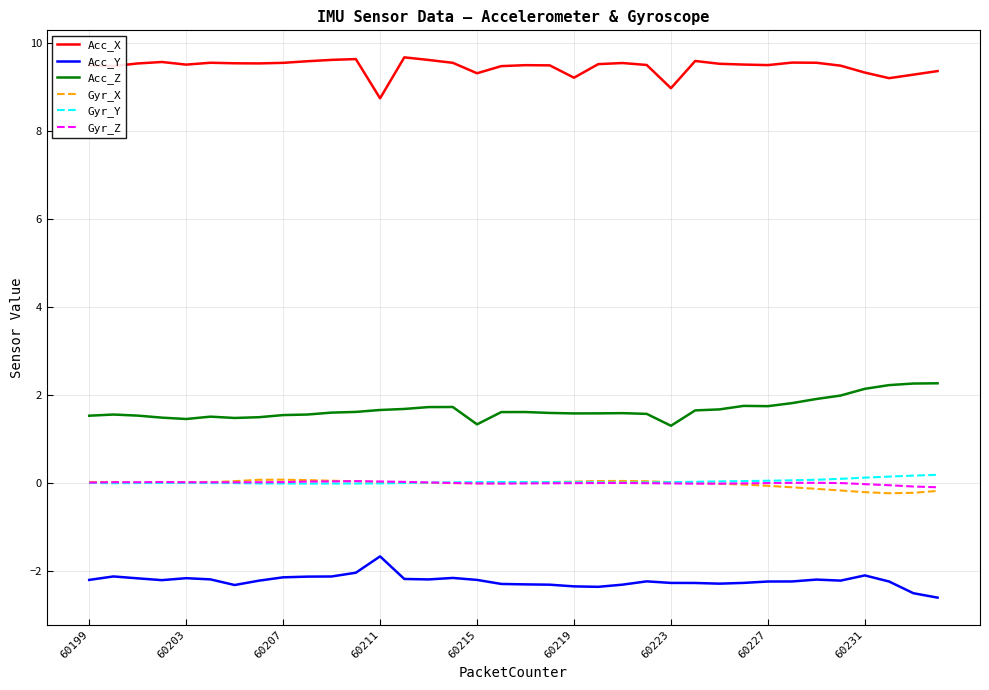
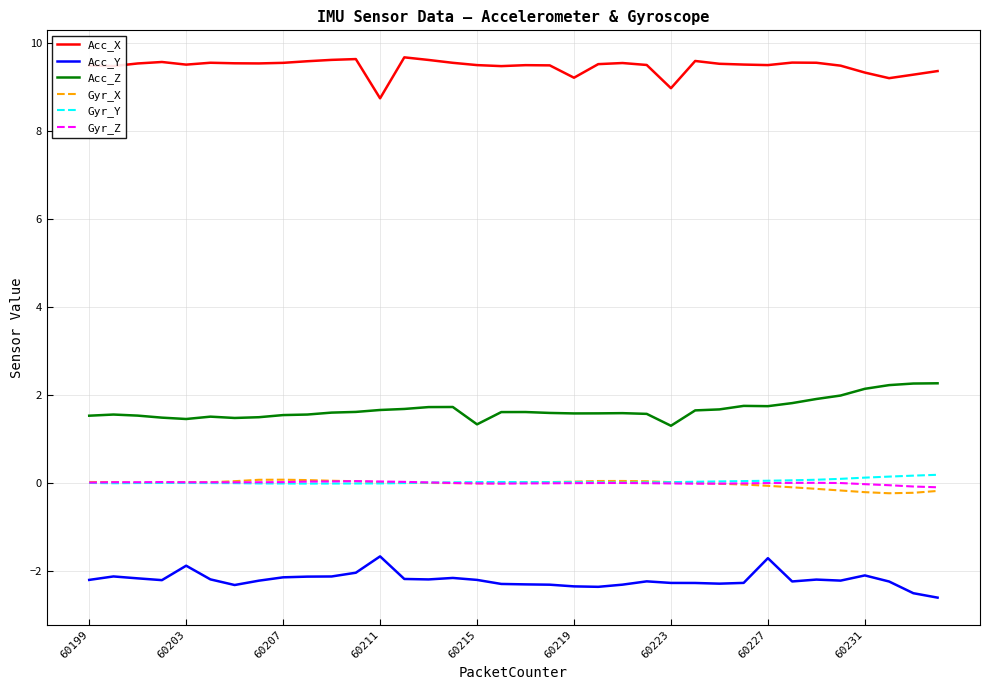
Acc_Y, 60203: -2.2 -> -1.9
Acc_X, 60215: 9.3 -> 9.5
Acc_Y, 60227: -2.2 -> -1.7
